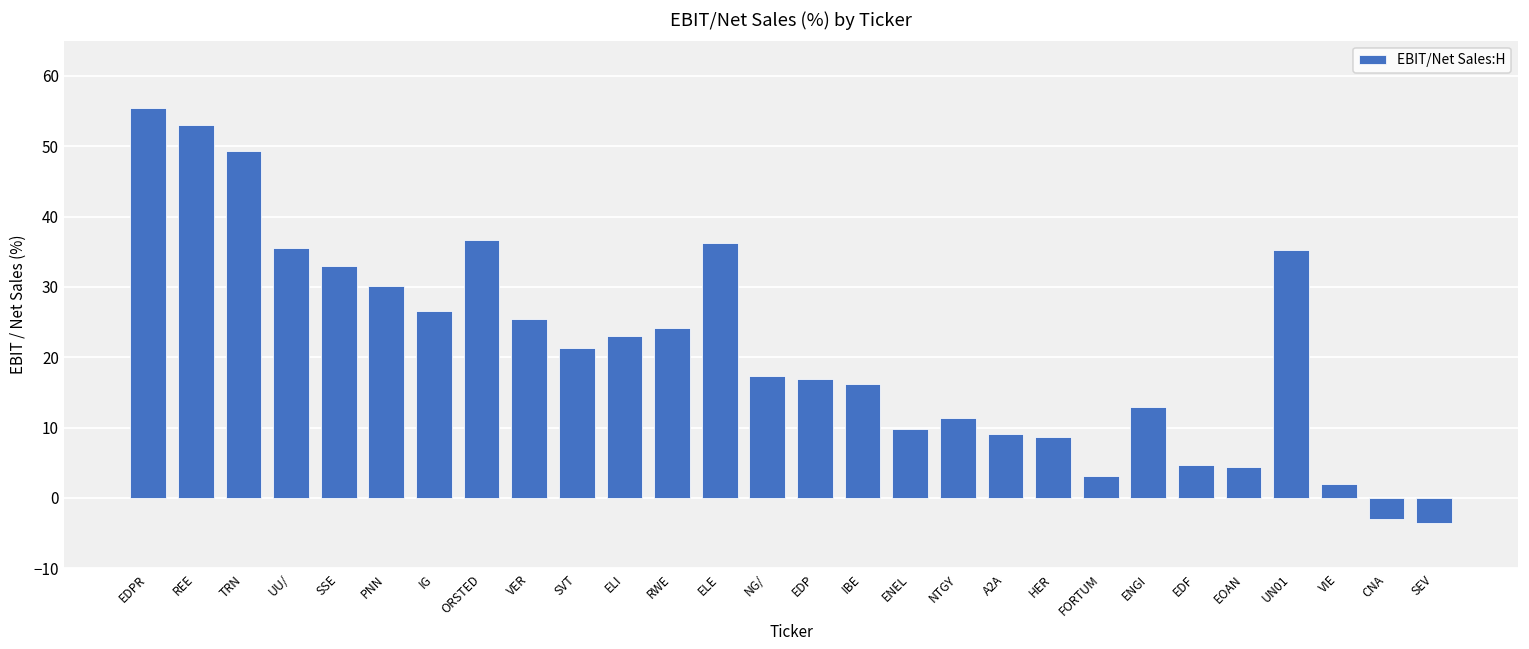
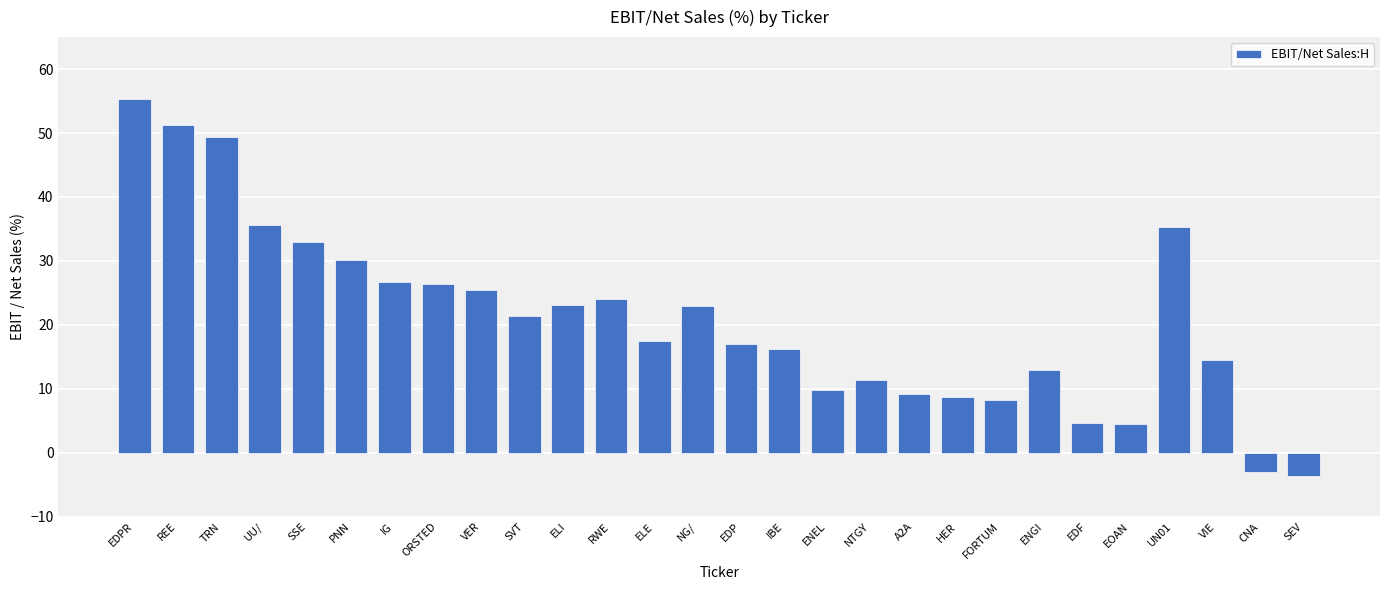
REE: 53 -> 51
ORSTED: 37 -> 26
ELE: 36 -> 18
NG/: 17 -> 23
FORTUM: 3 -> 8
VIE: 2 -> 15
